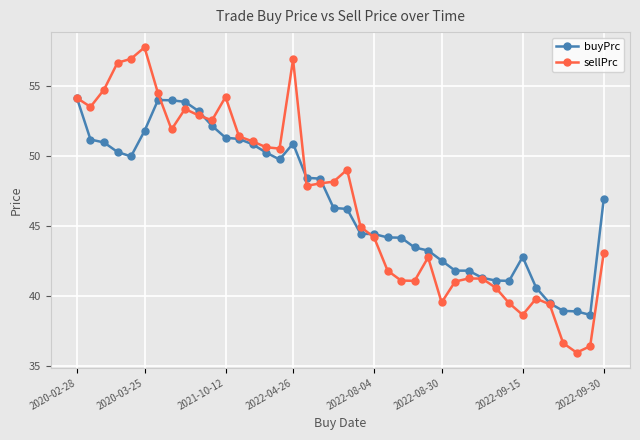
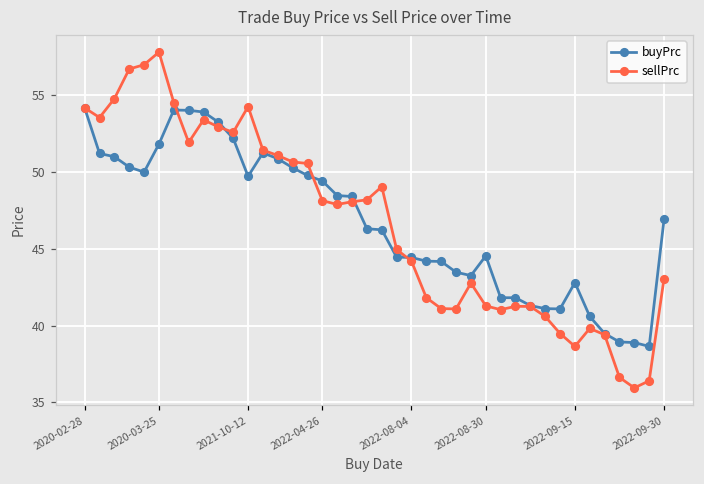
buyPrc, 2021-10-12: 51.3 -> 49.7
buyPrc, 2022-04-26: 50.9 -> 49.4
sellPrc, 2022-04-26: 56.9 -> 48.1
buyPrc, 2022-08-30: 42.5 -> 44.5
sellPrc, 2022-08-30: 39.5 -> 41.3
